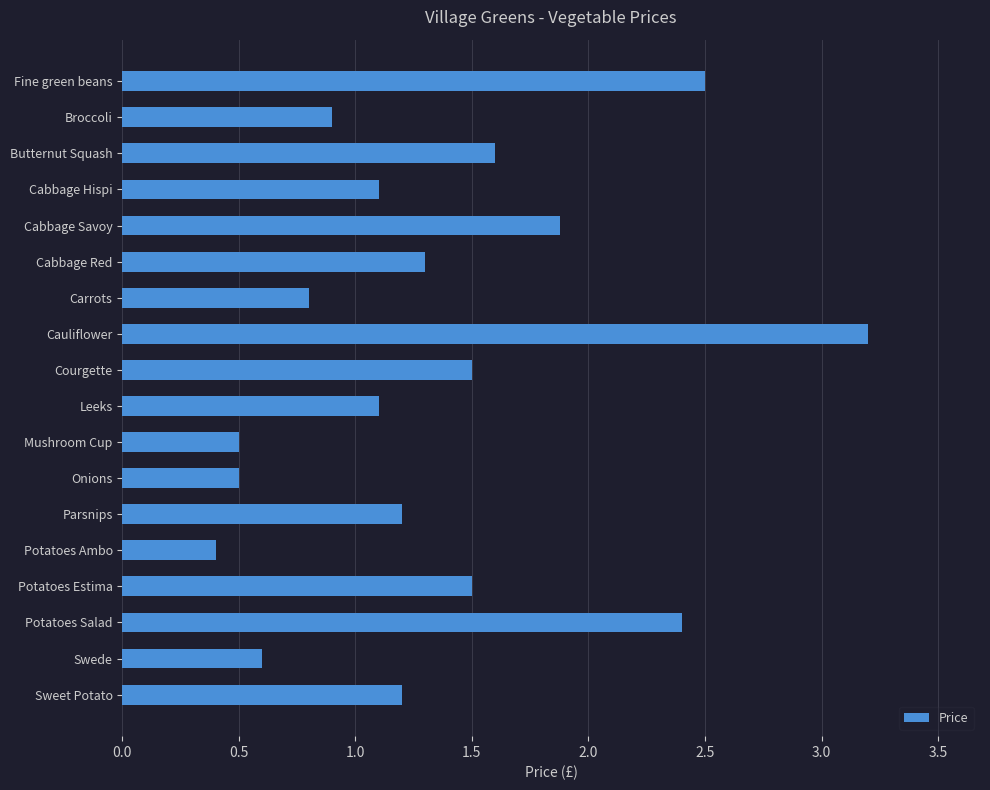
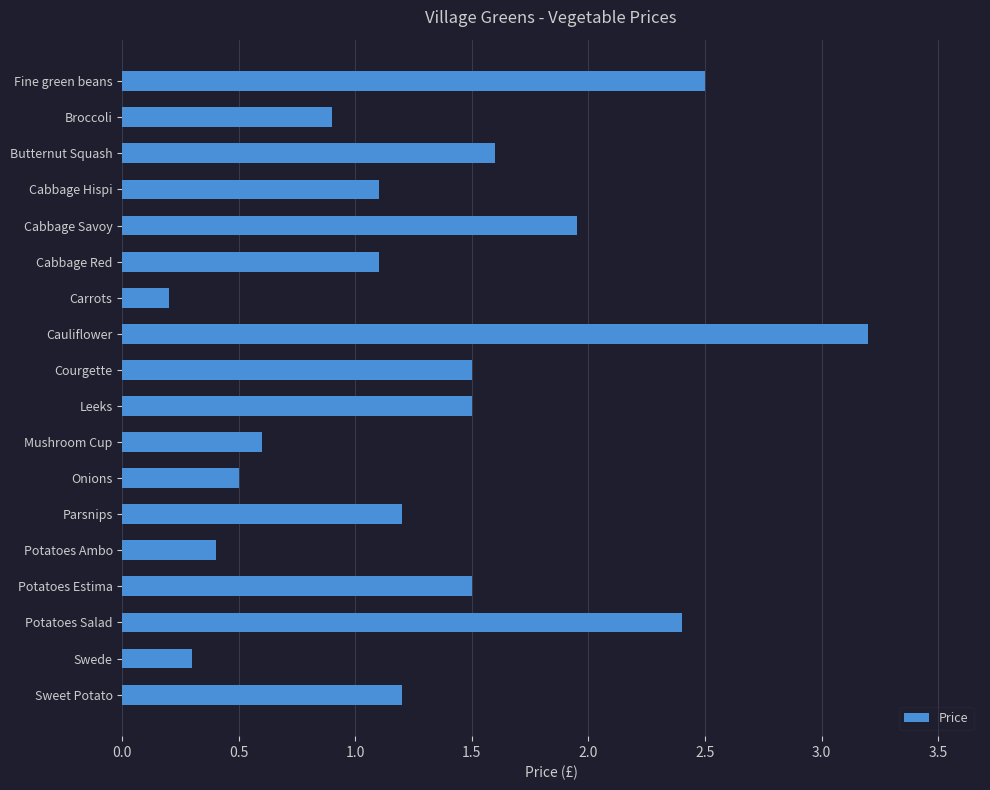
Cabbage Savoy: 1.88 -> 1.95
Cabbage Red: 1.3 -> 1.1
Carrots: 0.8 -> 0.2
Leeks: 1.1 -> 1.5
Mushroom Cup: 0.5 -> 0.6
Swede: 0.6 -> 0.3
